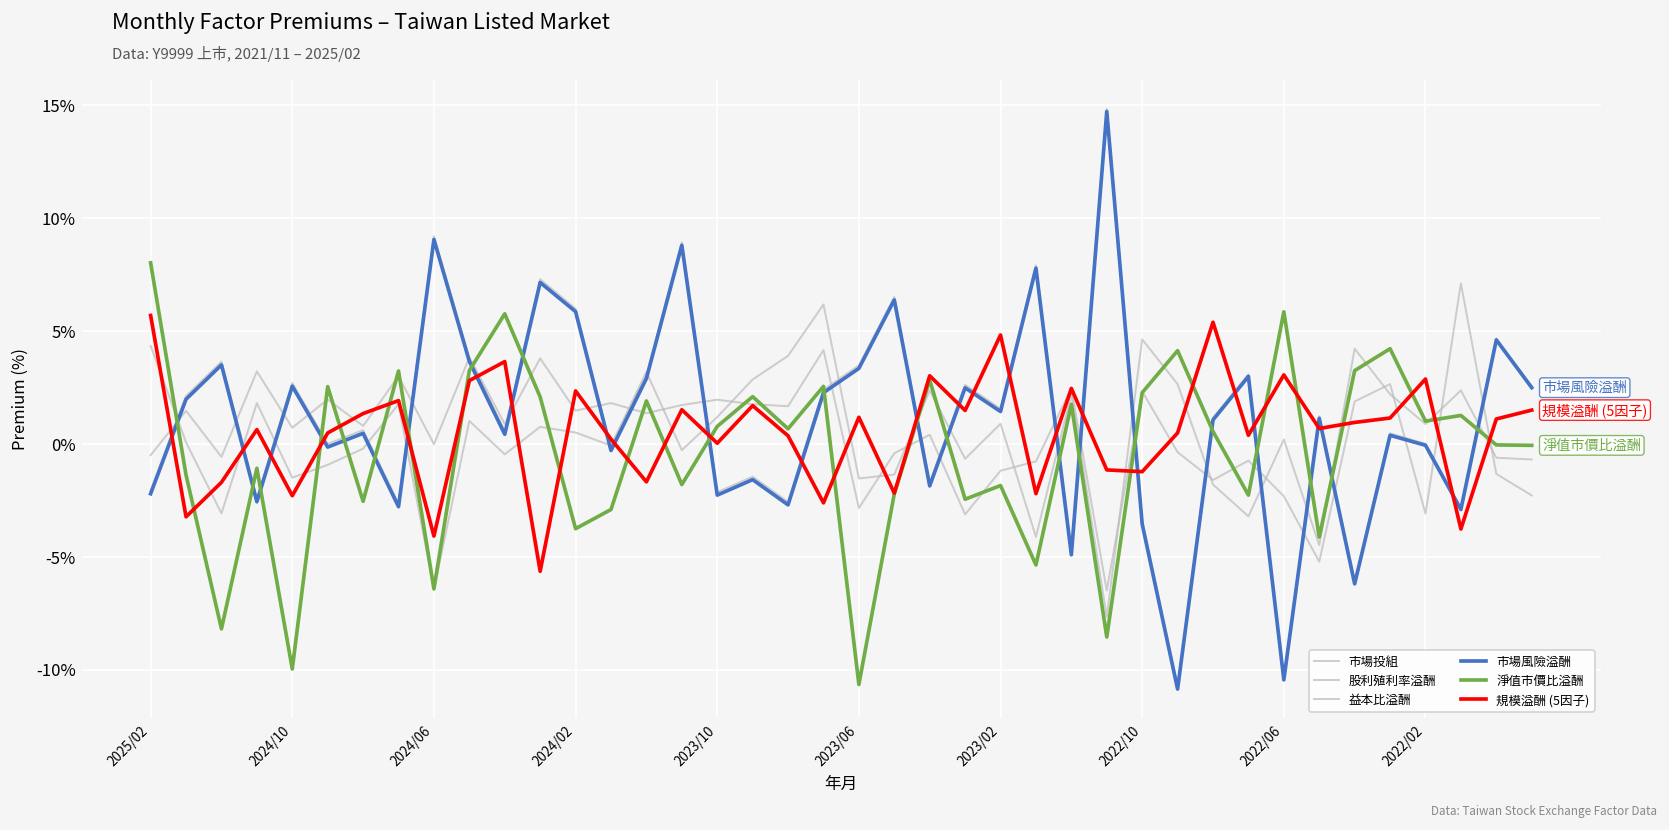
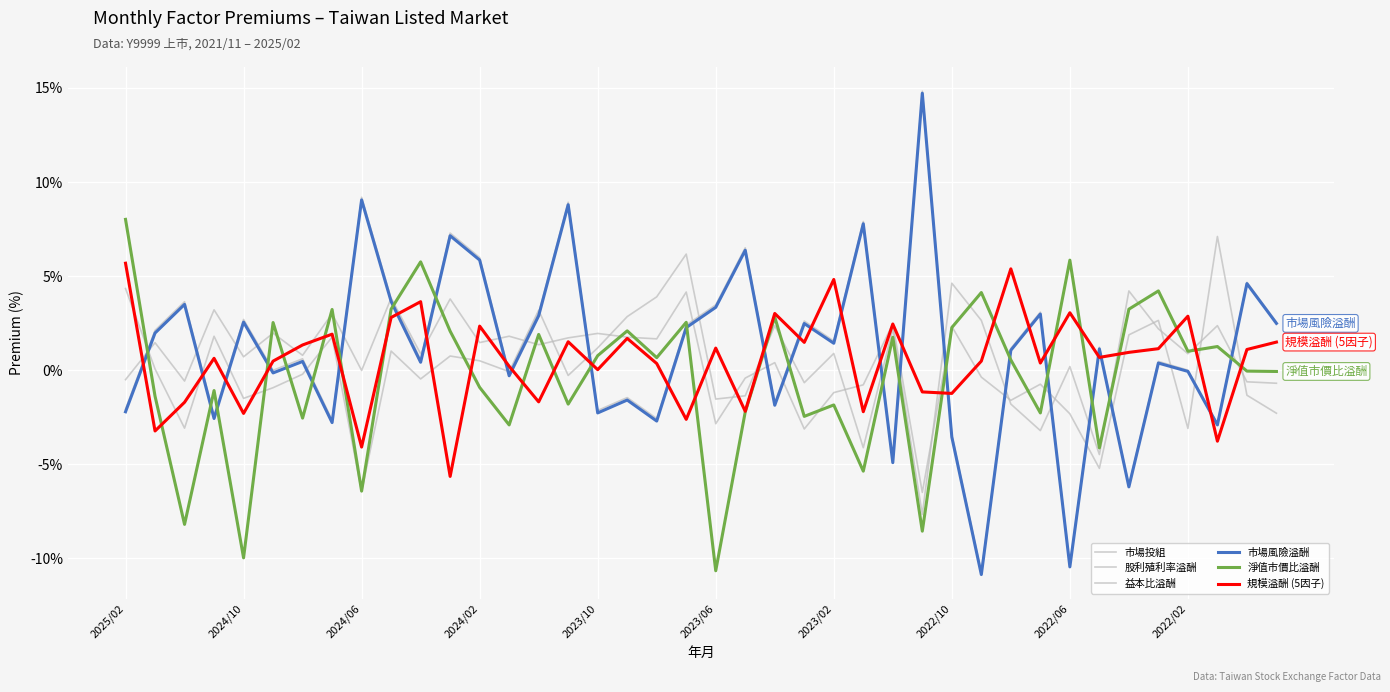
淨值市價比溢酬, 2024/02: -3.8% -> -0.9%
